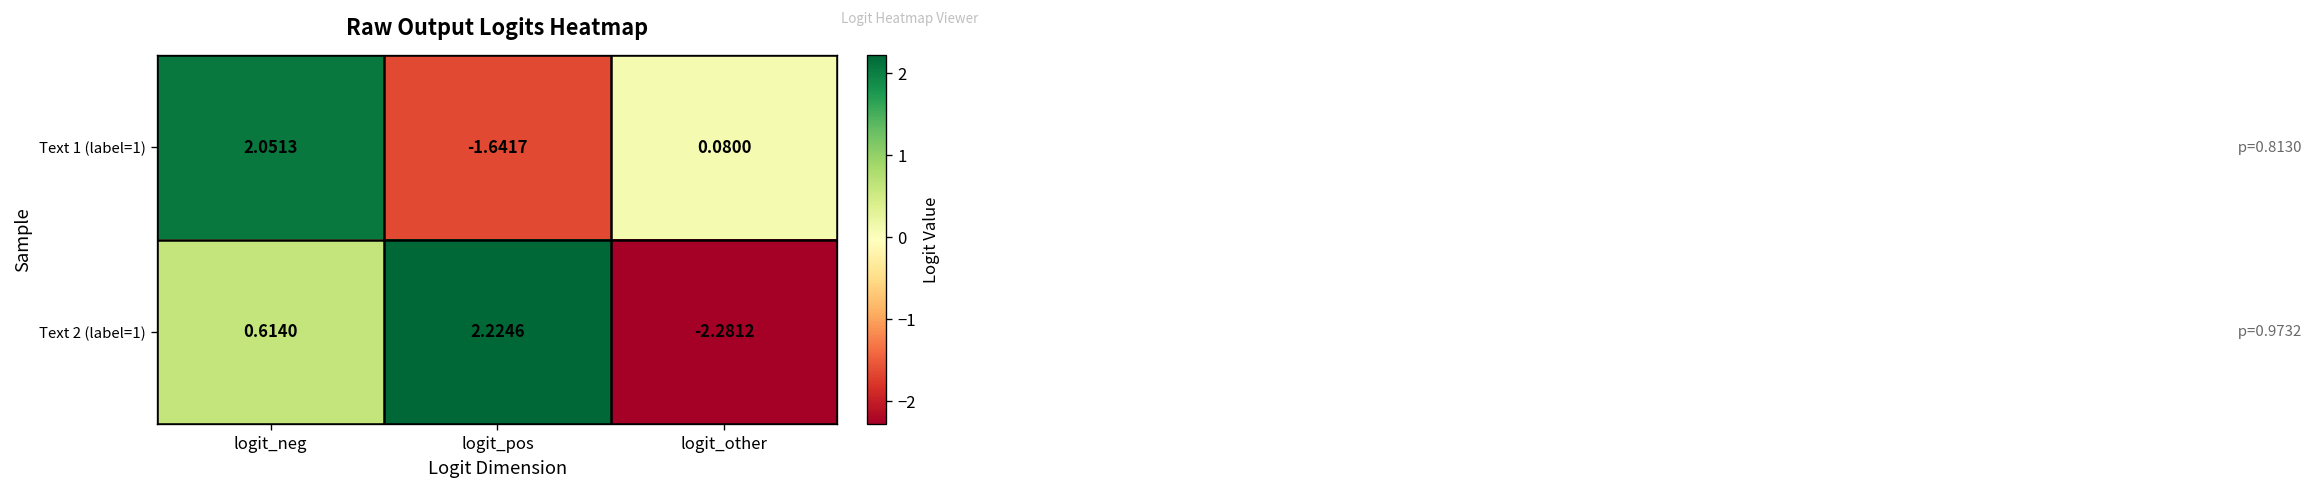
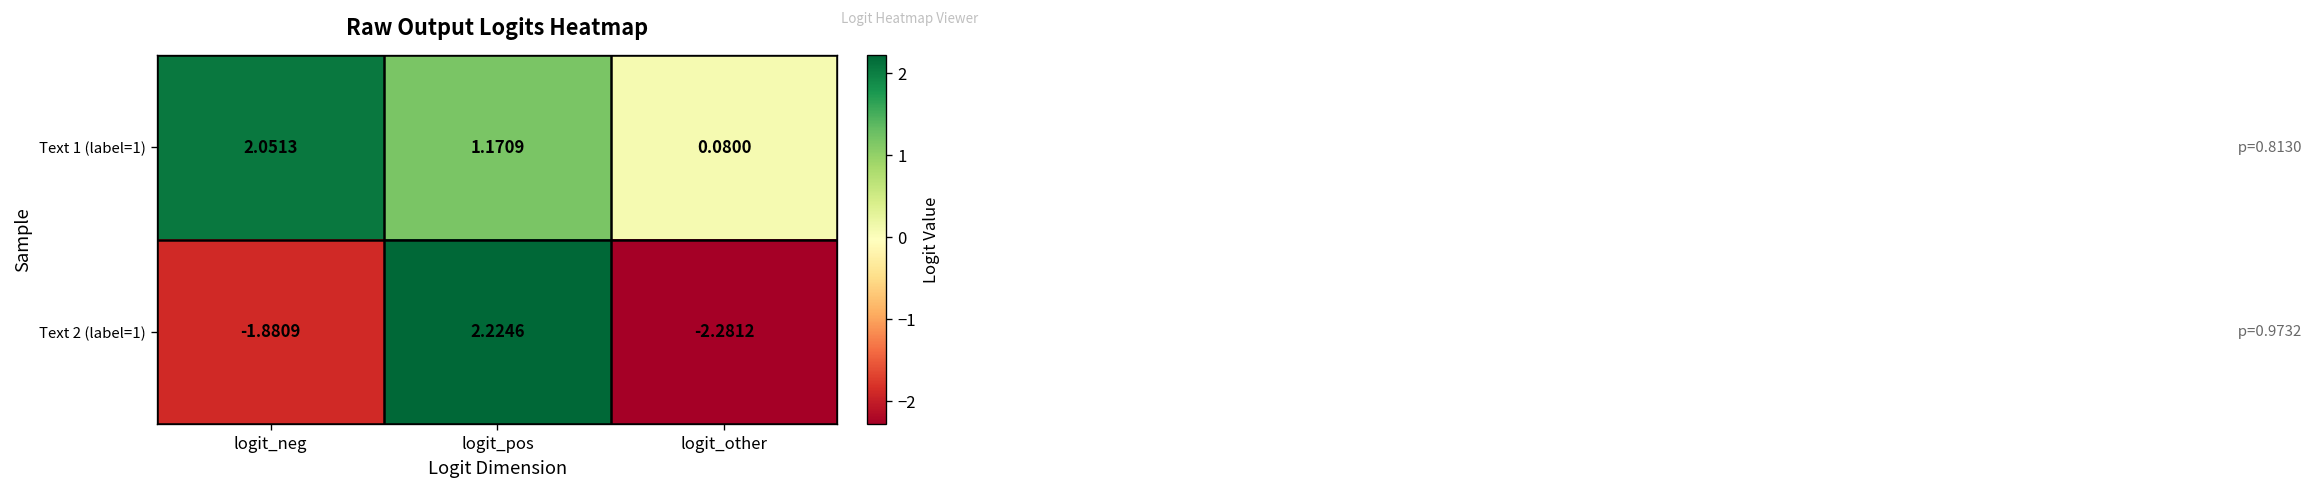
Text 1 (label=1), logit_pos: -1.6417 -> 1.1709
Text 2 (label=1), logit_neg: 0.6140 -> -1.8809
